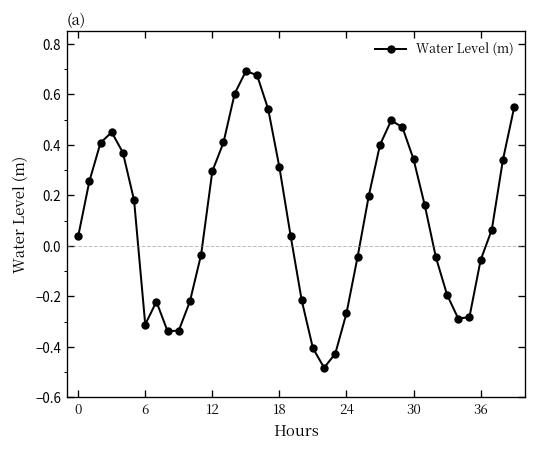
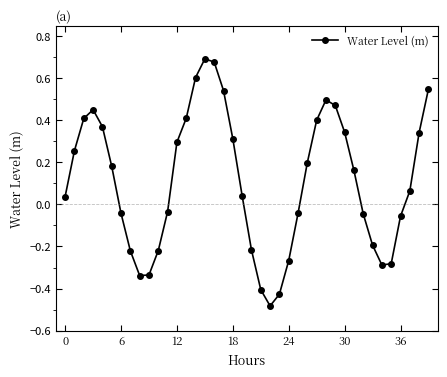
6: -0.31 -> -0.04
